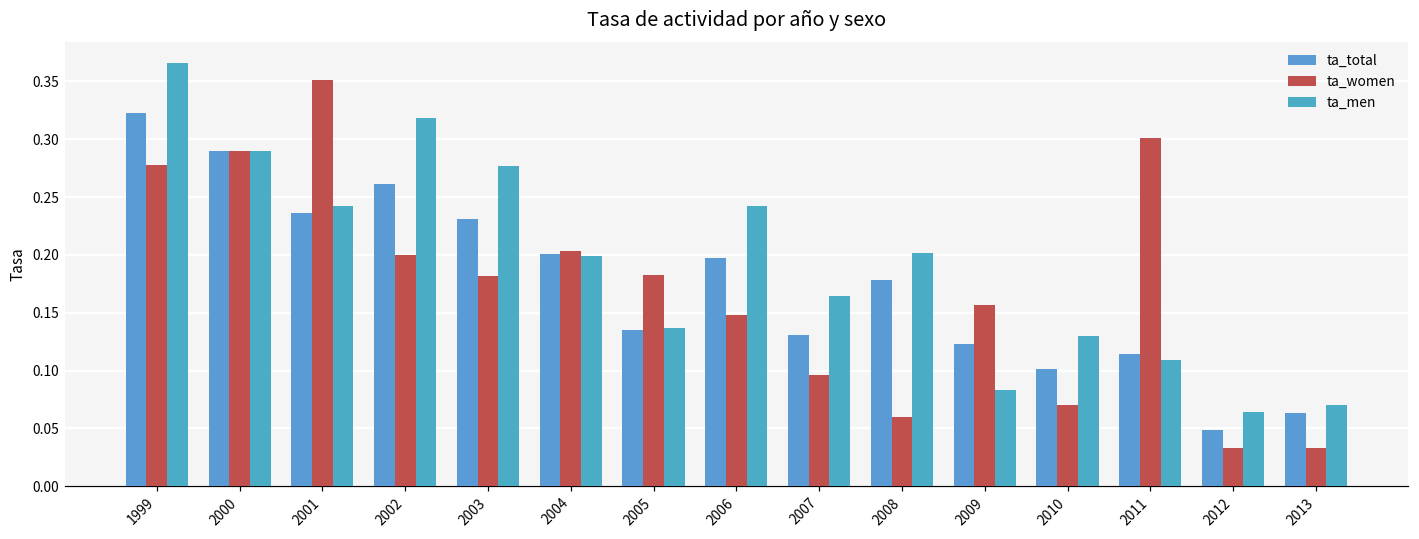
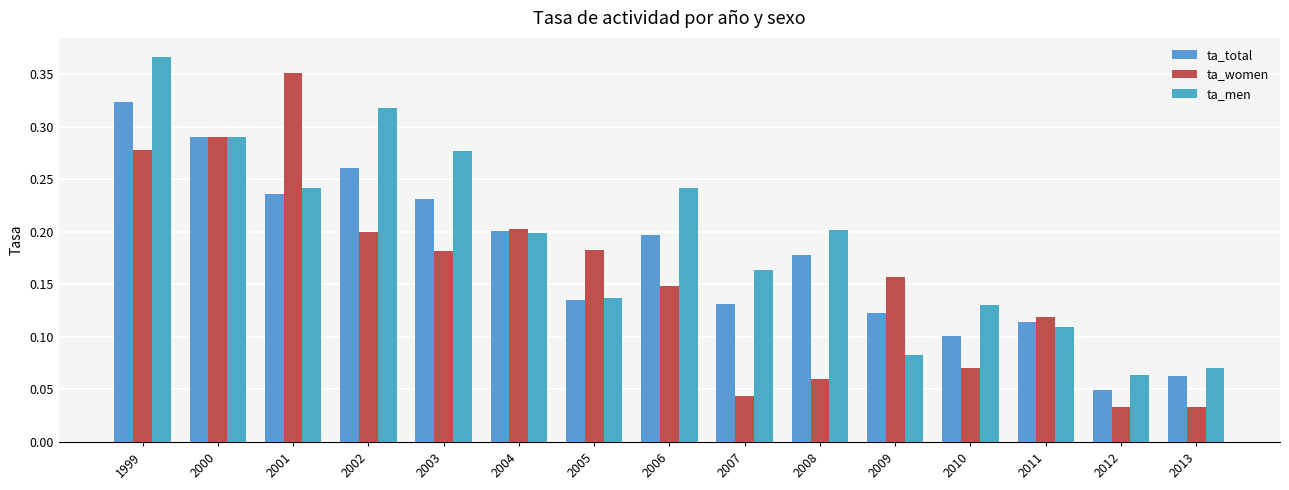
ta_women, 2007: 0.096 -> 0.044
ta_women, 2011: 0.301 -> 0.119
